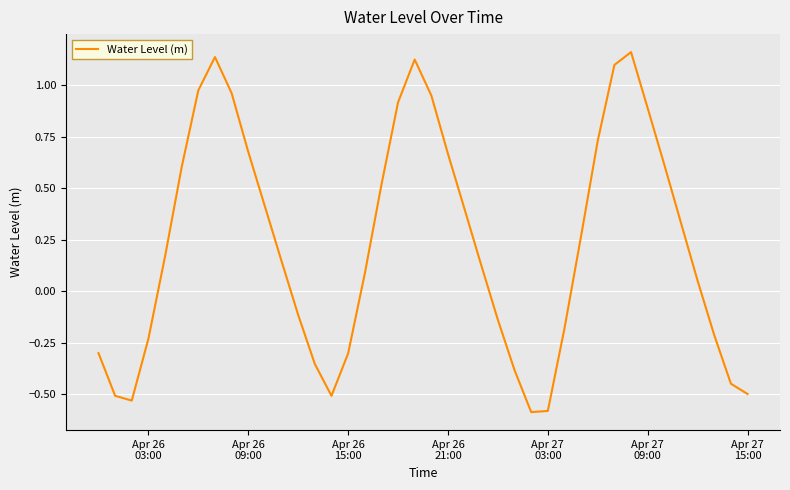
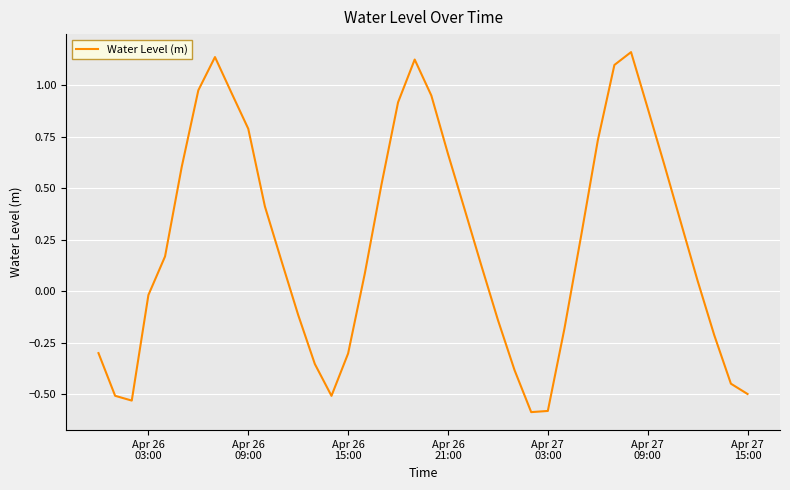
Apr 26 03:00: -0.23 -> -0.02
Apr 26 09:00: 0.68 -> 0.79
